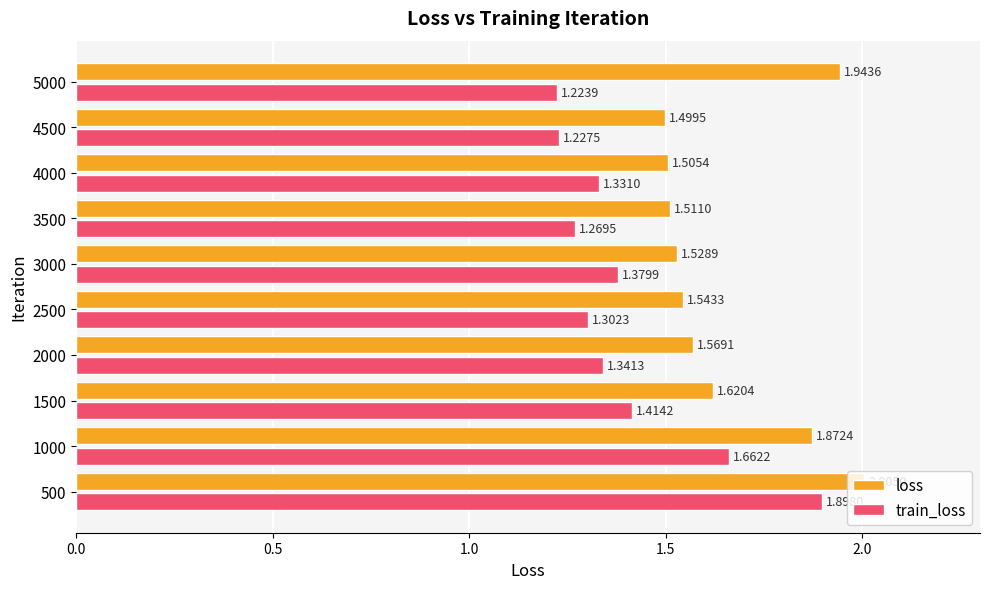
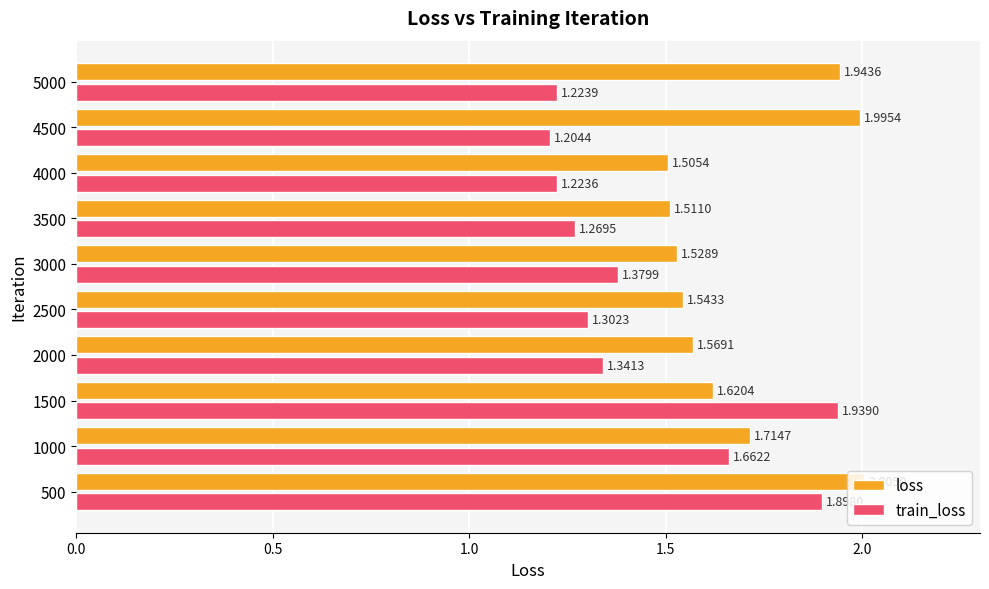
loss, 4500: 1.4995 -> 1.9954
train_loss, 4500: 1.2275 -> 1.2044
train_loss, 4000: 1.3310 -> 1.2236
train_loss, 1500: 1.4142 -> 1.9390
loss, 1000: 1.8724 -> 1.7147
